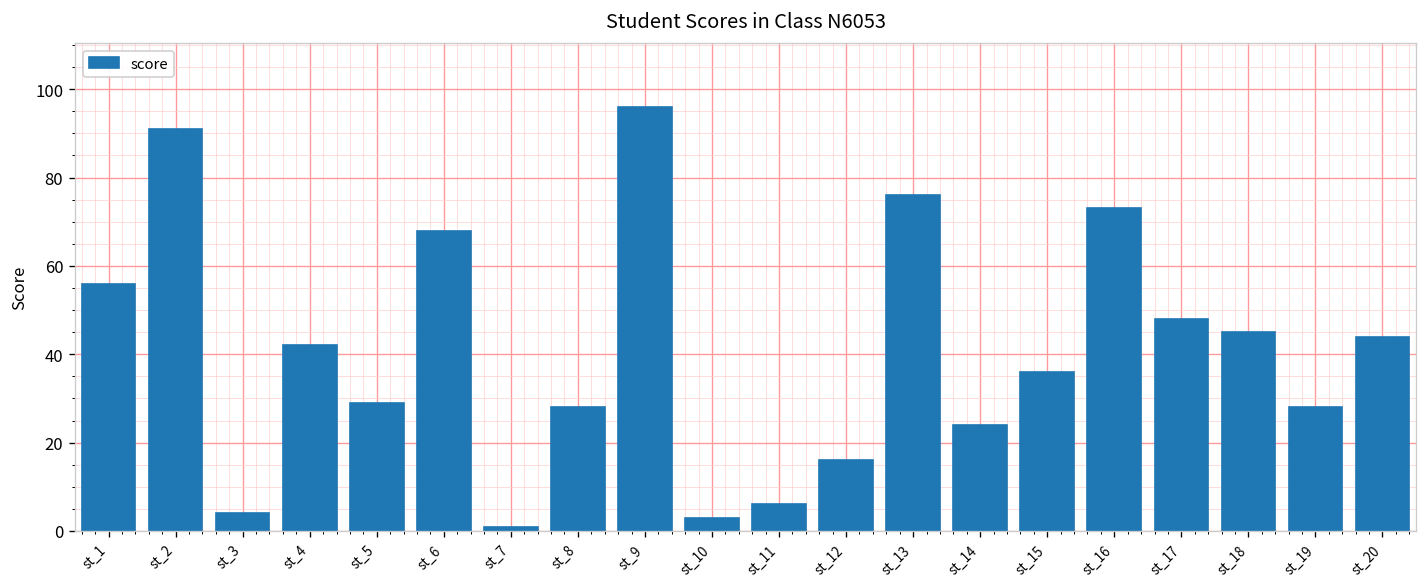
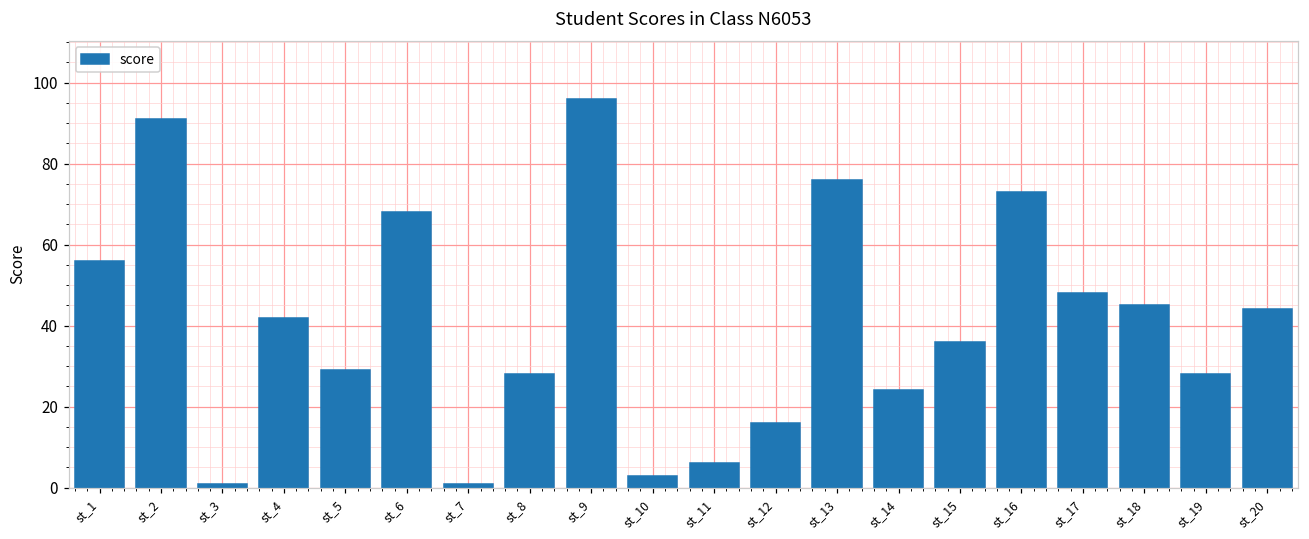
st_3: 4 -> 1
